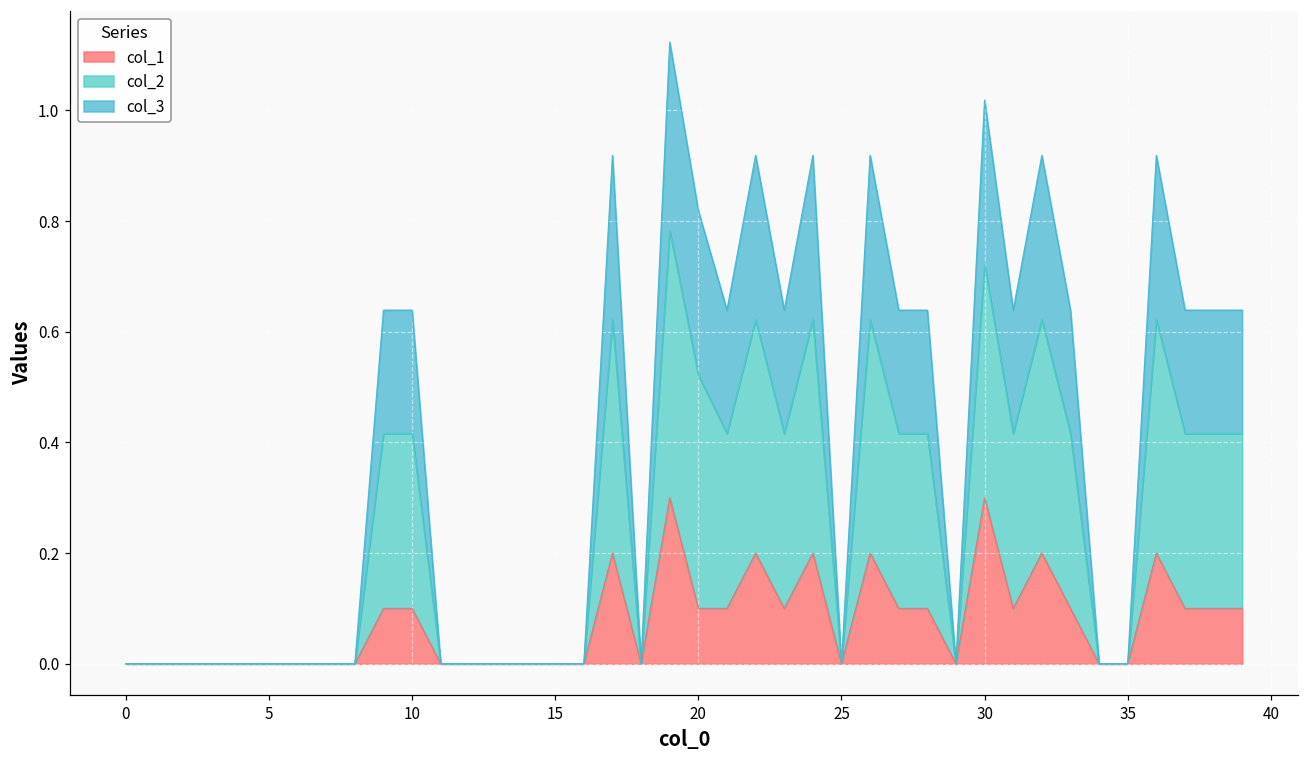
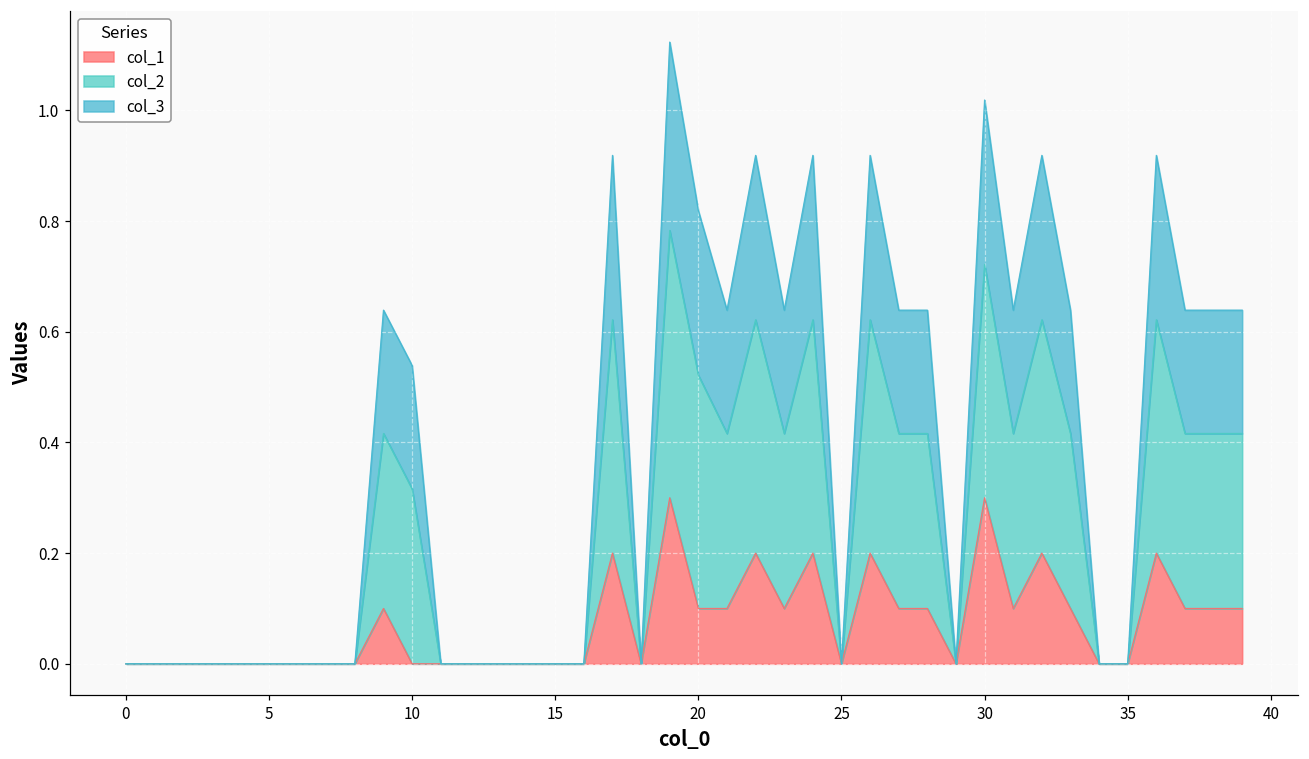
col_1, 10: 0.1 -> 0.0
